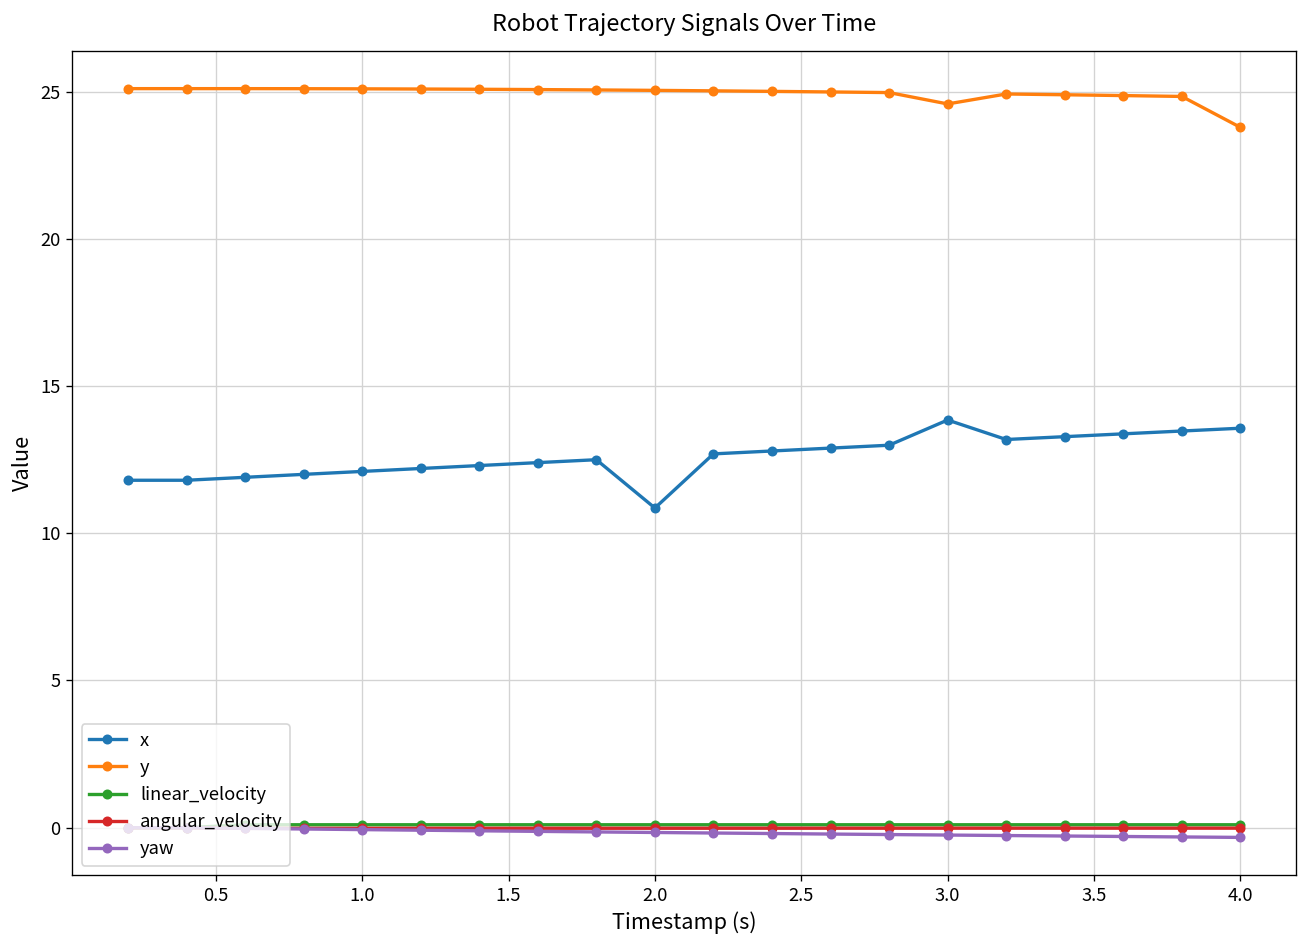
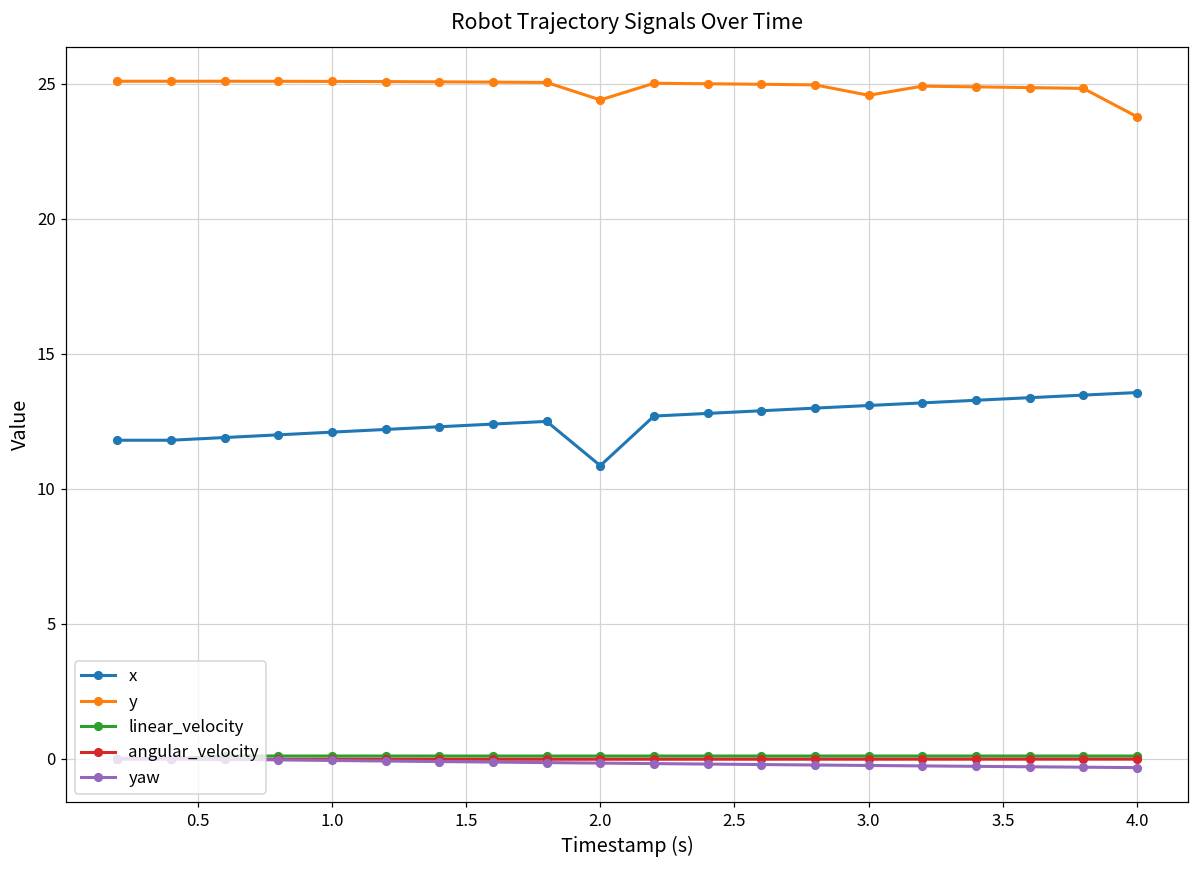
y, 2.0: 25.0 -> 24.4
x, 3.0: 13.8 -> 13.1
